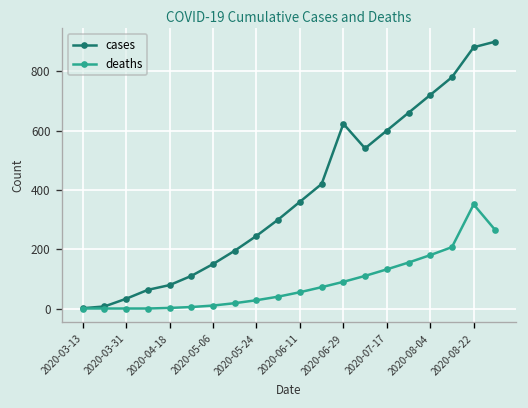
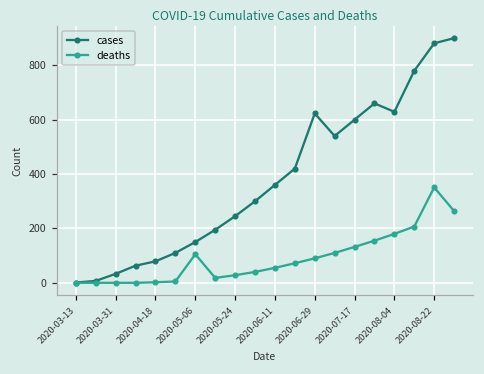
deaths, 2020-05-06: 10 -> 110
cases, 2020-08-04: 720 -> 630
